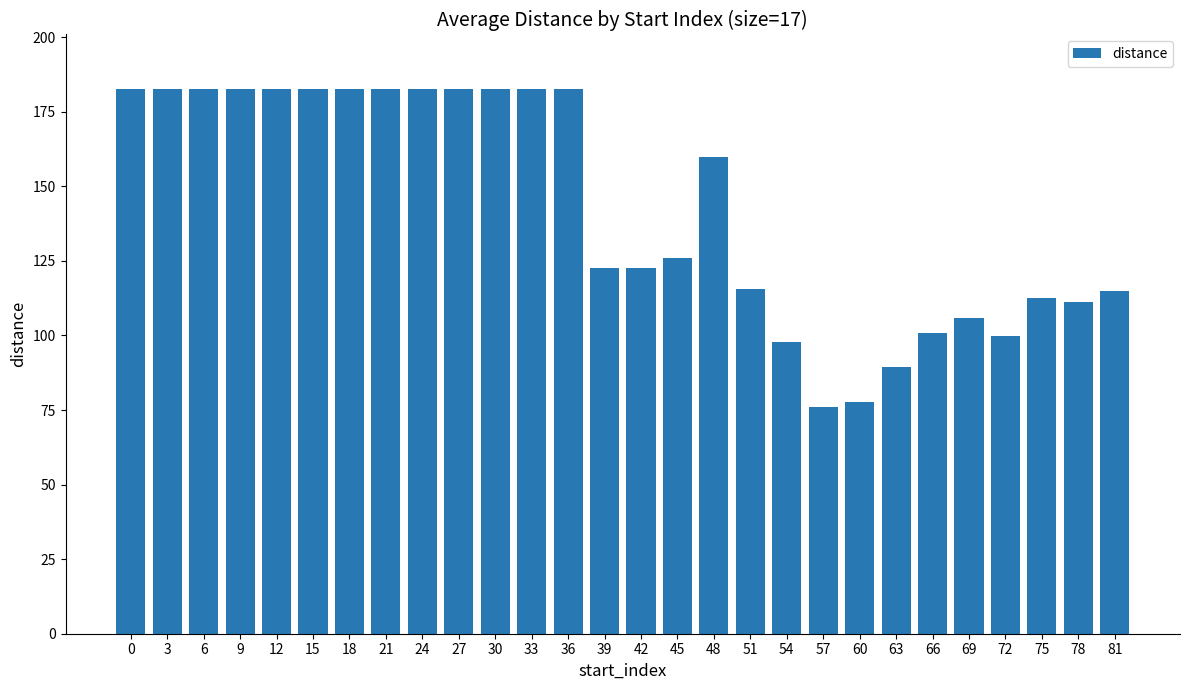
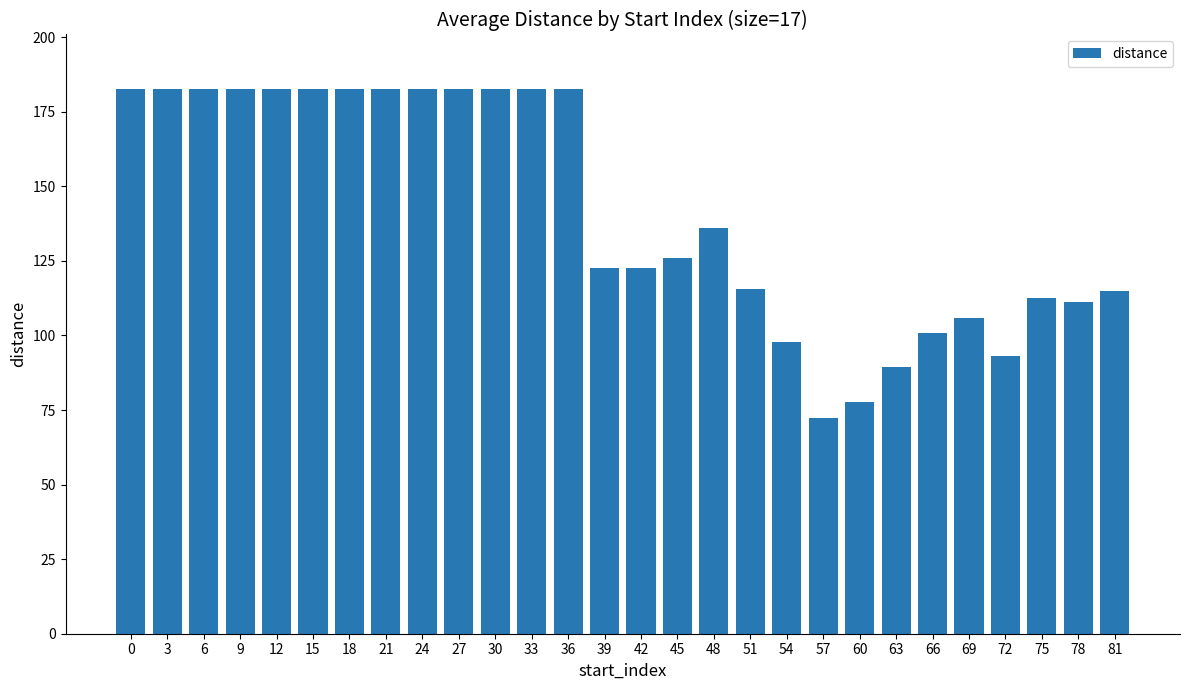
48: 160 -> 136
57: 76 -> 72
72: 100 -> 93
